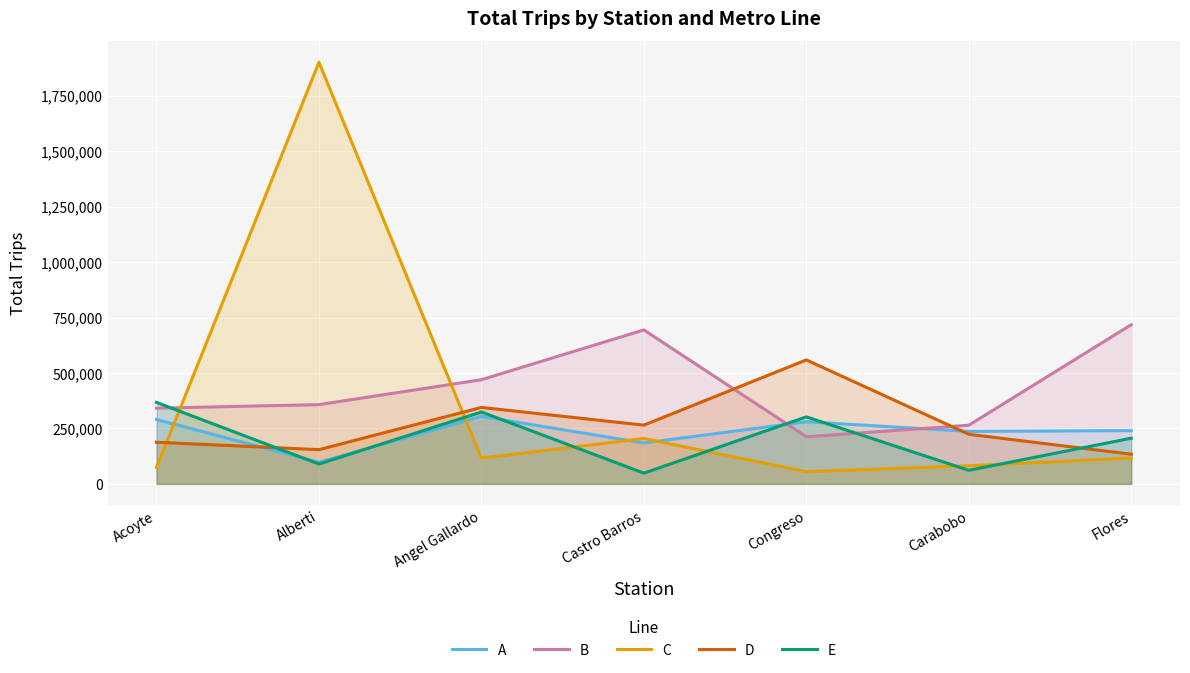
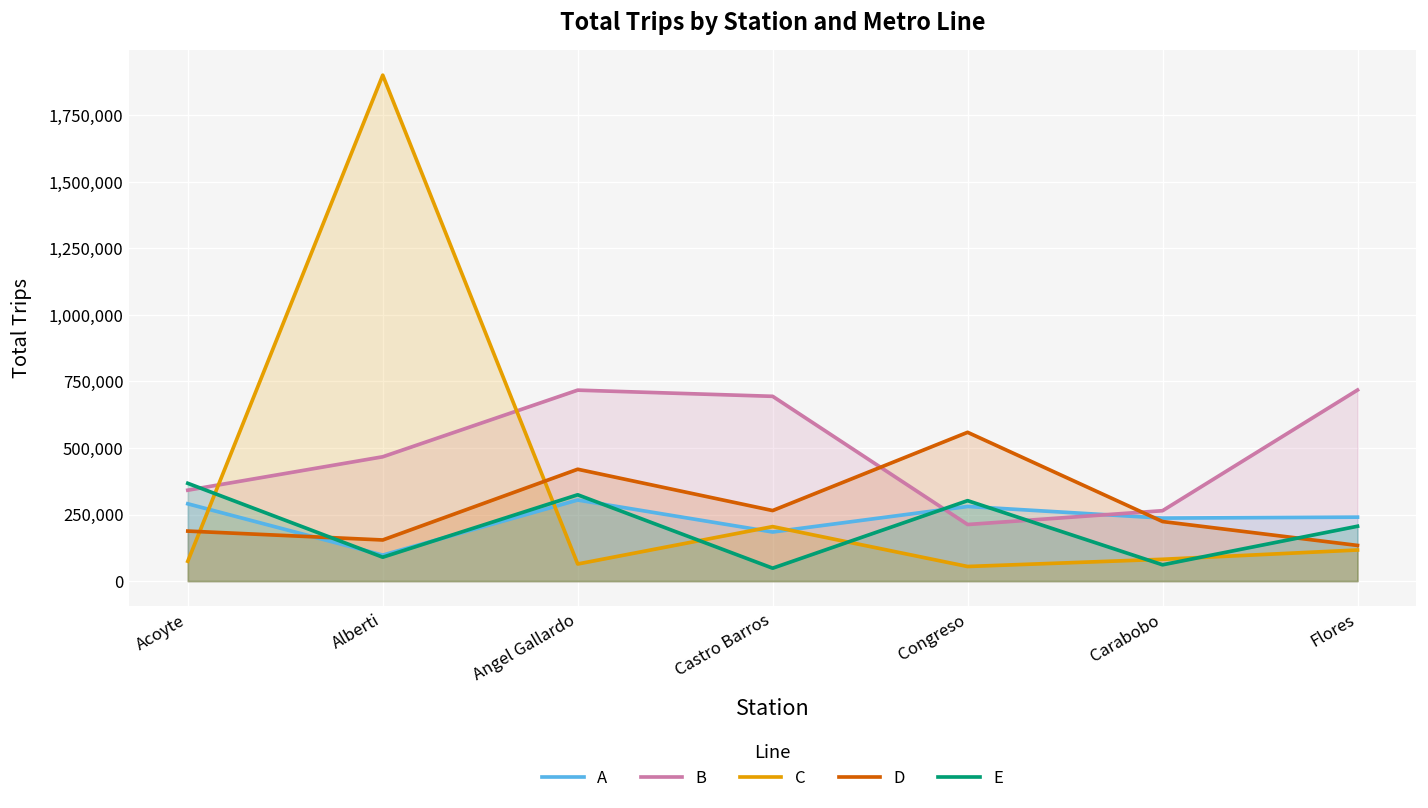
B, Alberti: 360,000 -> 470,000
B, Angel Gallardo: 470,000 -> 720,000
C, Angel Gallardo: 120,000 -> 60,000
D, Angel Gallardo: 340,000 -> 420,000
